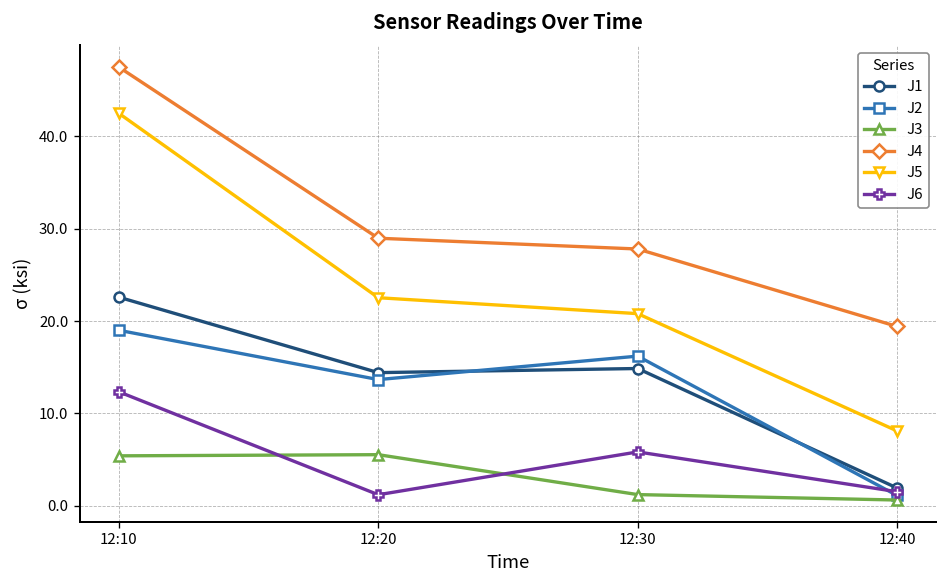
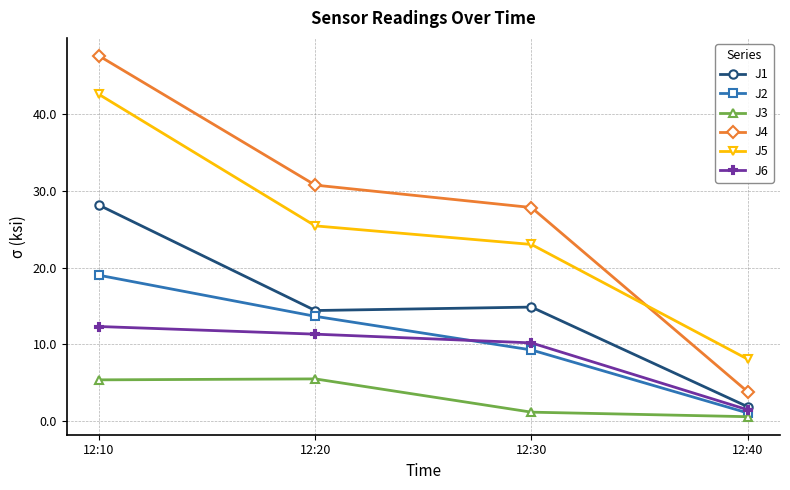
J1, 12:10: 23 -> 28
J4, 12:20: 29 -> 31
J5, 12:20: 23 -> 25
J6, 12:20: 1 -> 11
J2, 12:30: 16 -> 9
J5, 12:30: 21 -> 23
J6, 12:30: 6 -> 10
J4, 12:40: 19 -> 4
